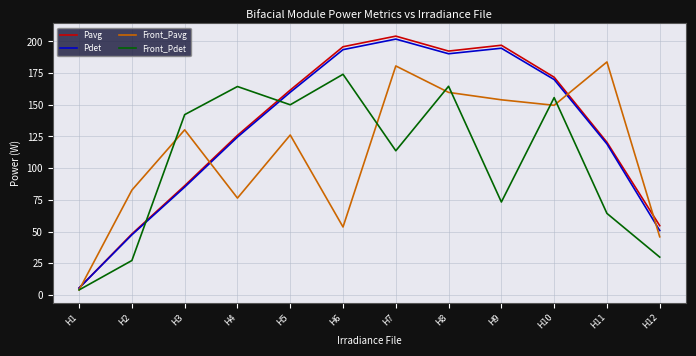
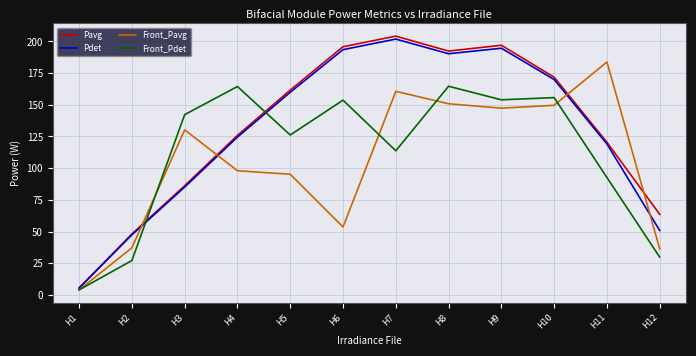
Front_Pavg, H2: 83 -> 37
Front_Pavg, H4: 76 -> 98
Front_Pavg, H5: 126 -> 95
Front_Pdet, H5: 150 -> 126
Front_Pdet, H6: 174 -> 154
Front_Pavg, H7: 181 -> 161
Front_Pavg, H8: 160 -> 151
Front_Pavg, H9: 154 -> 147
Front_Pdet, H9: 73 -> 154
Front_Pdet, H11: 64 -> 93
Pavg, H12: 55 -> 64
Front_Pavg, H12: 46 -> 36
